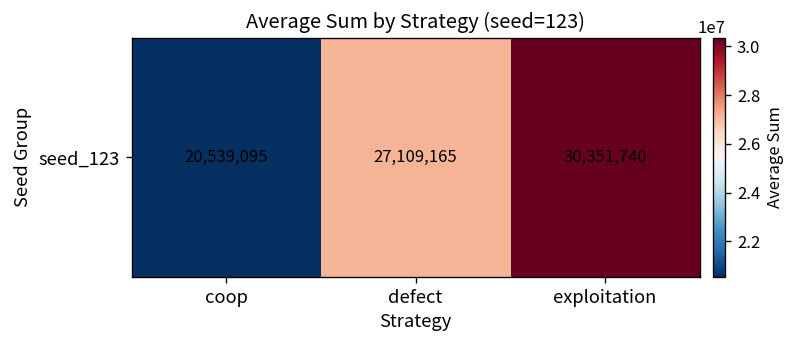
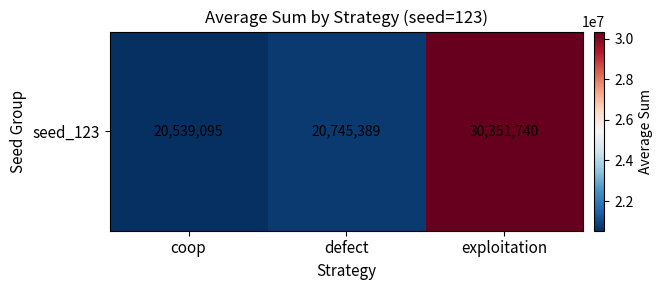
seed_123, defect: 27,109,165 -> 20,745,389
